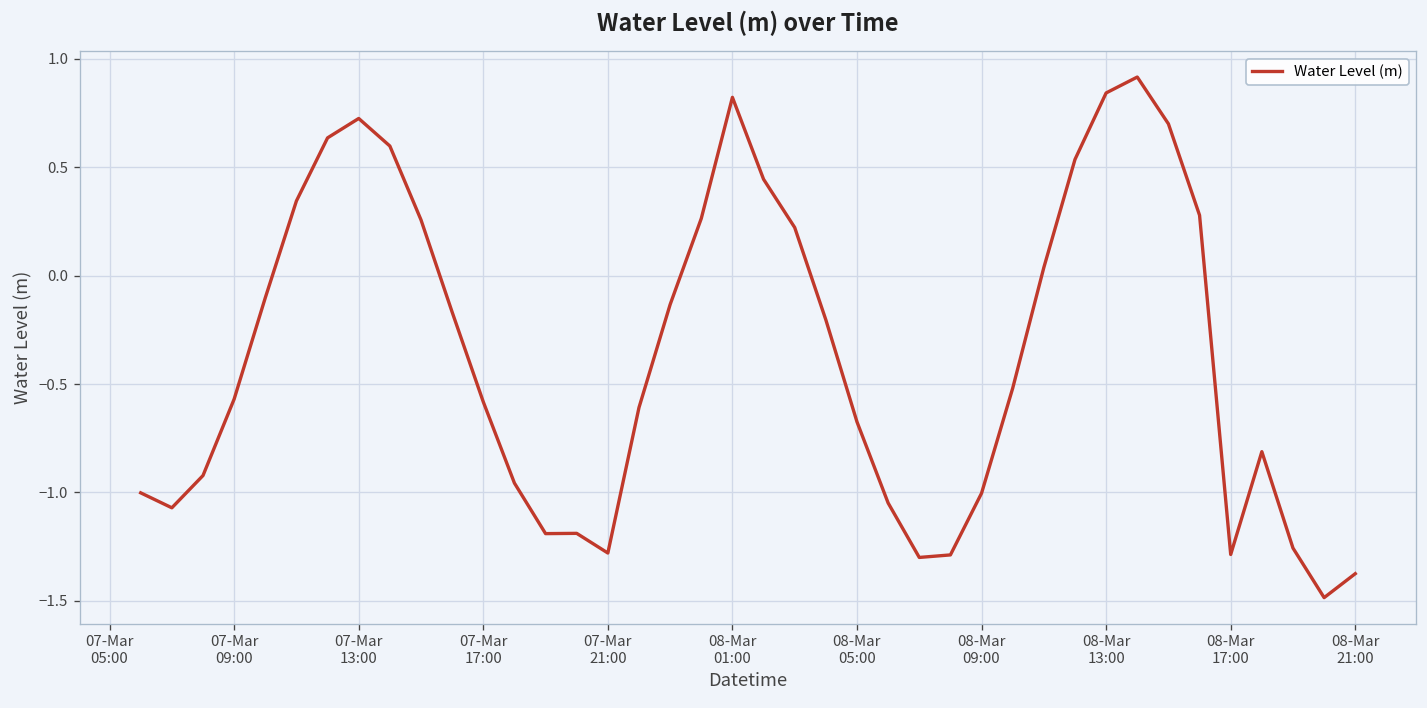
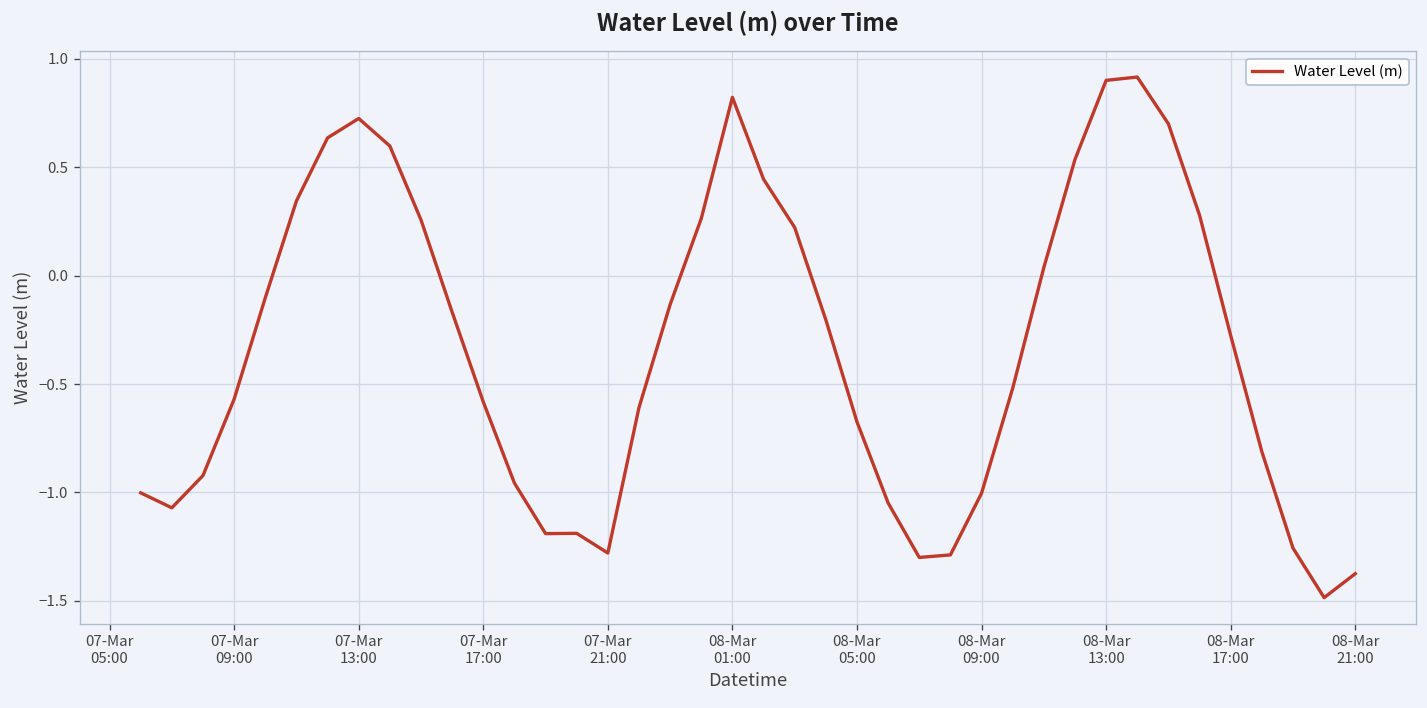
08-Mar 13:00: 0.84 -> 0.90
08-Mar 17:00: -1.29 -> -0.28
